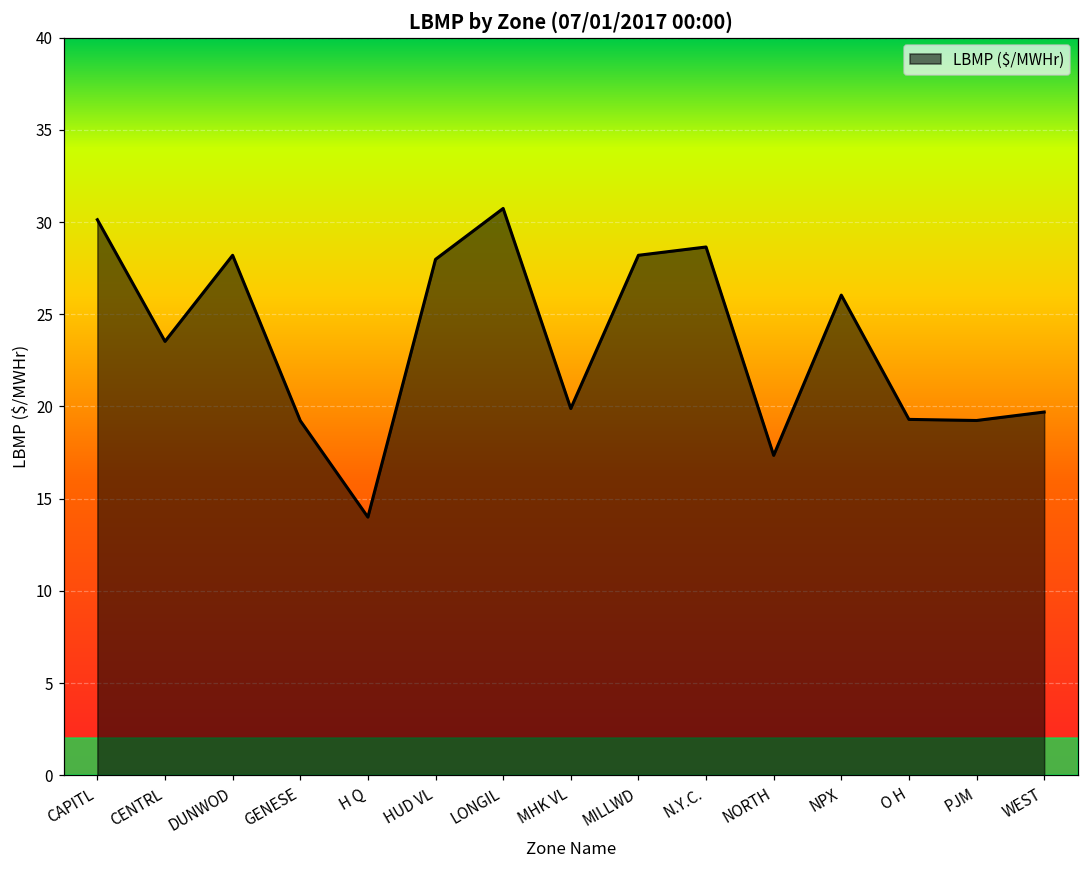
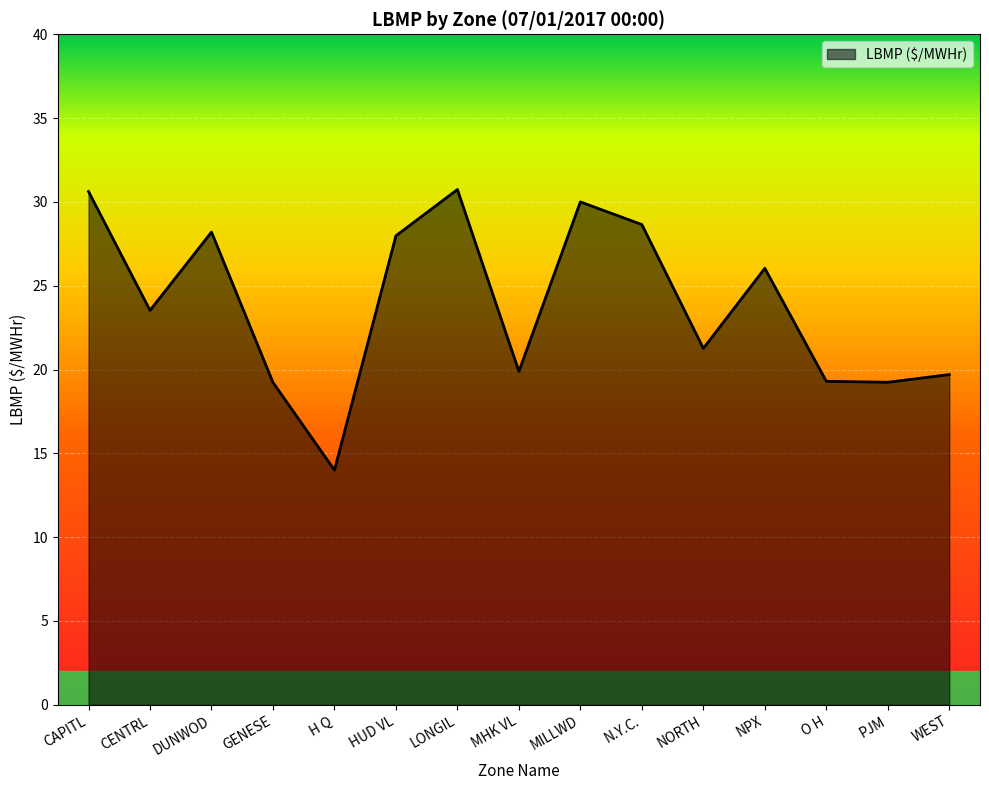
CAPITL: 30.1 -> 30.6
MILLWD: 28.2 -> 30.0
NORTH: 17.4 -> 21.3
